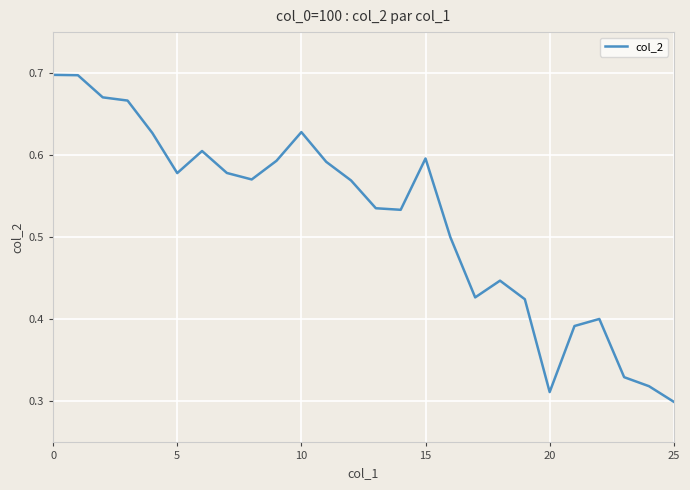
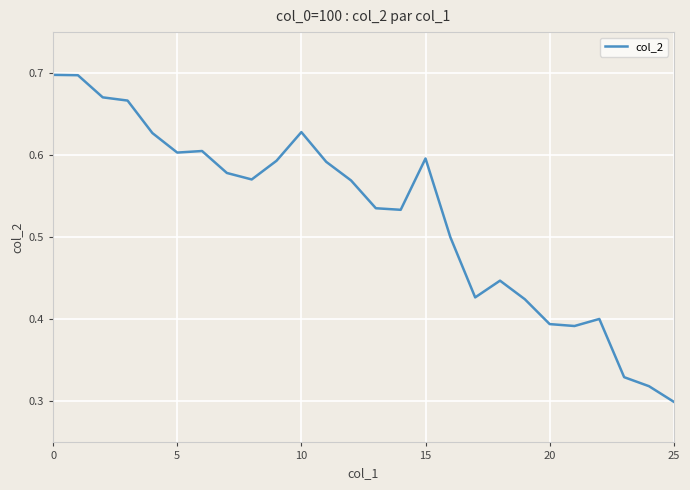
5: 0.58 -> 0.60
20: 0.31 -> 0.39
